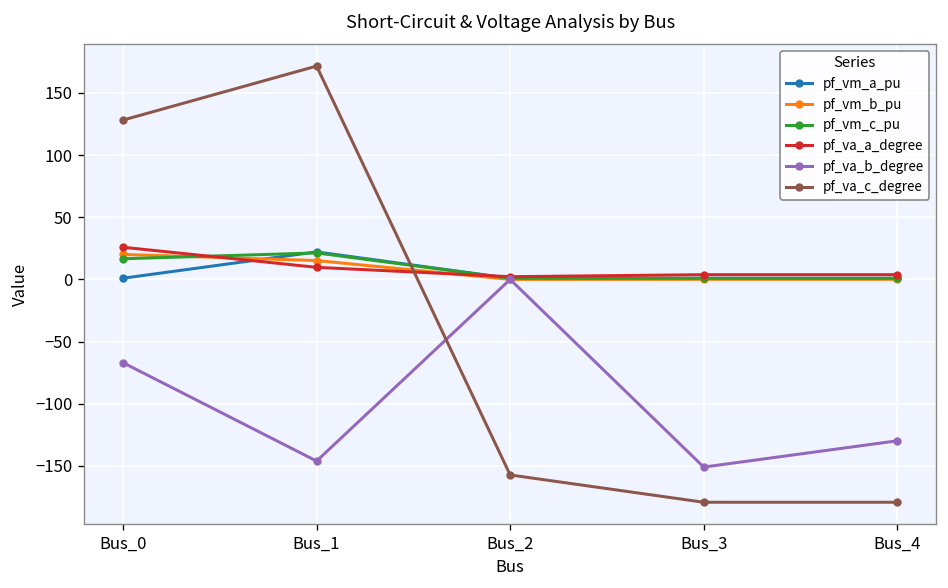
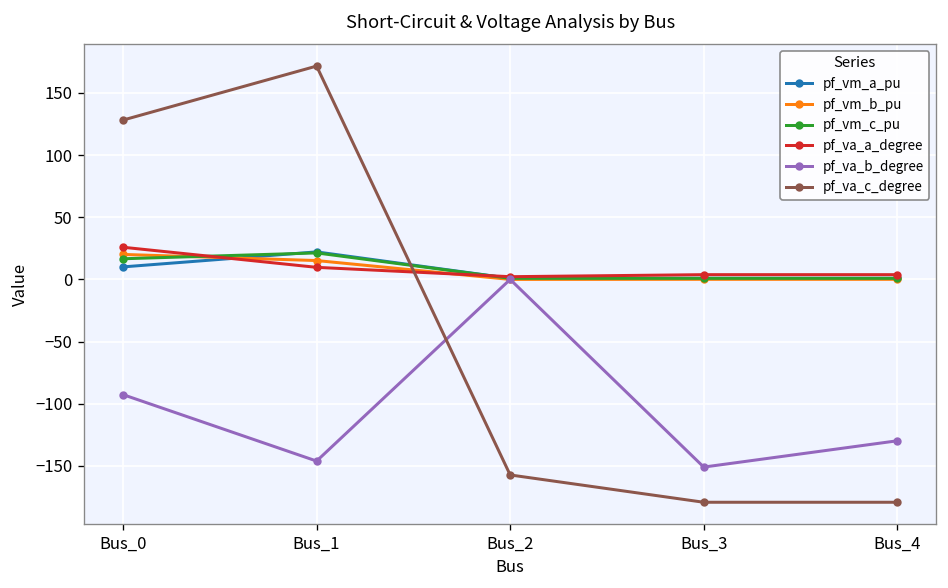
pf_vm_a_pu, Bus_0: 1 -> 10
pf_va_b_degree, Bus_0: -67 -> -93
